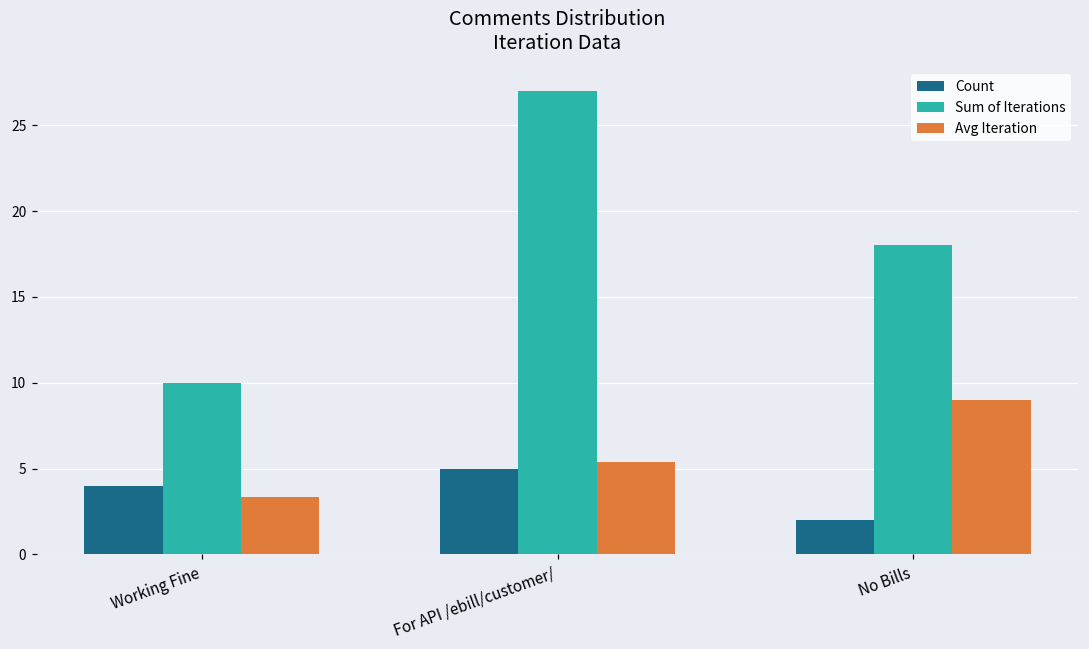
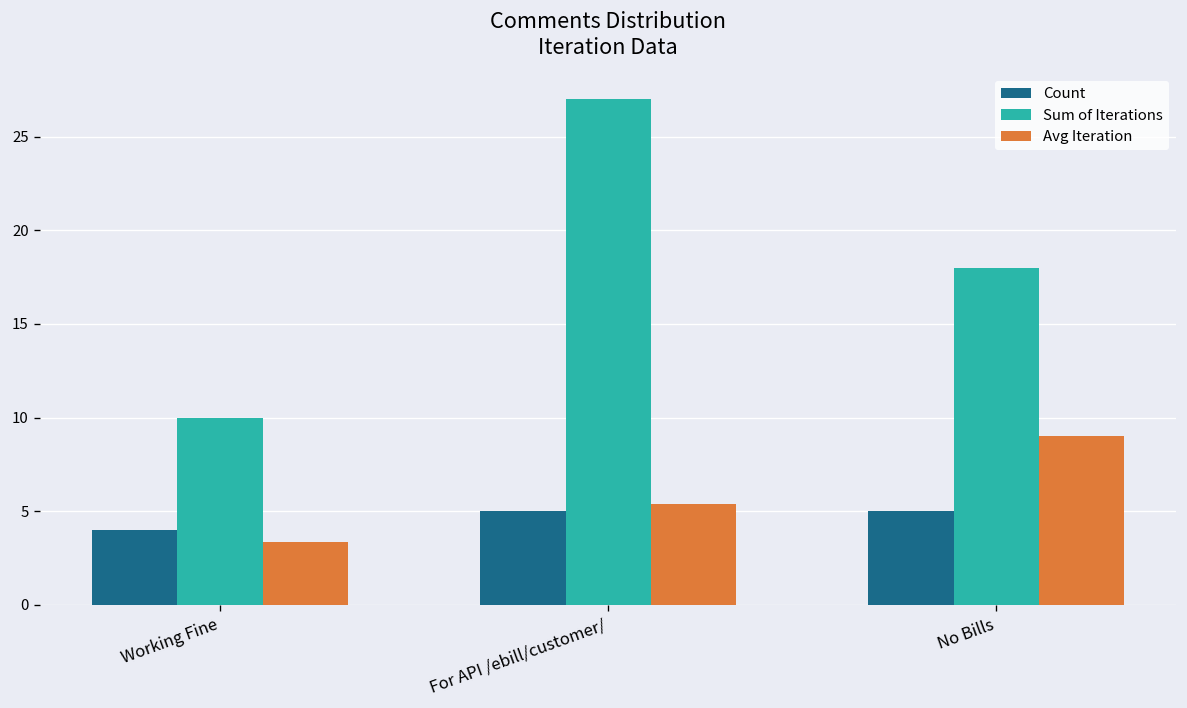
Count, No Bills: 2 -> 5
